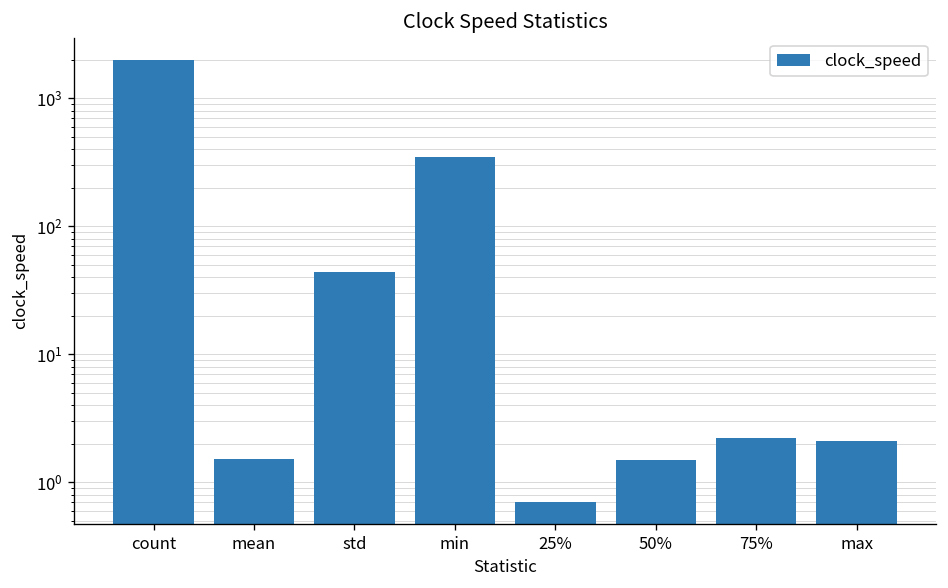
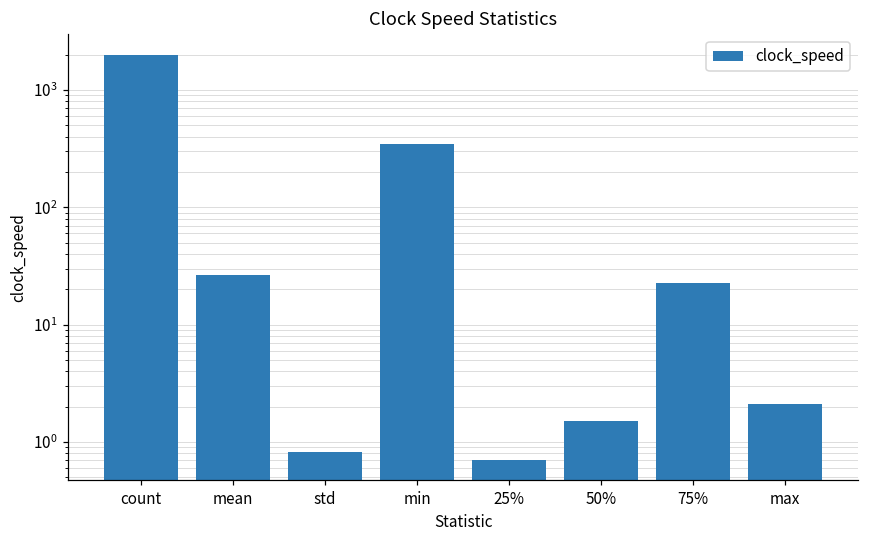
mean: 1.5 -> 27
std: 44 -> 0.8
75%: 2.2 -> 23
